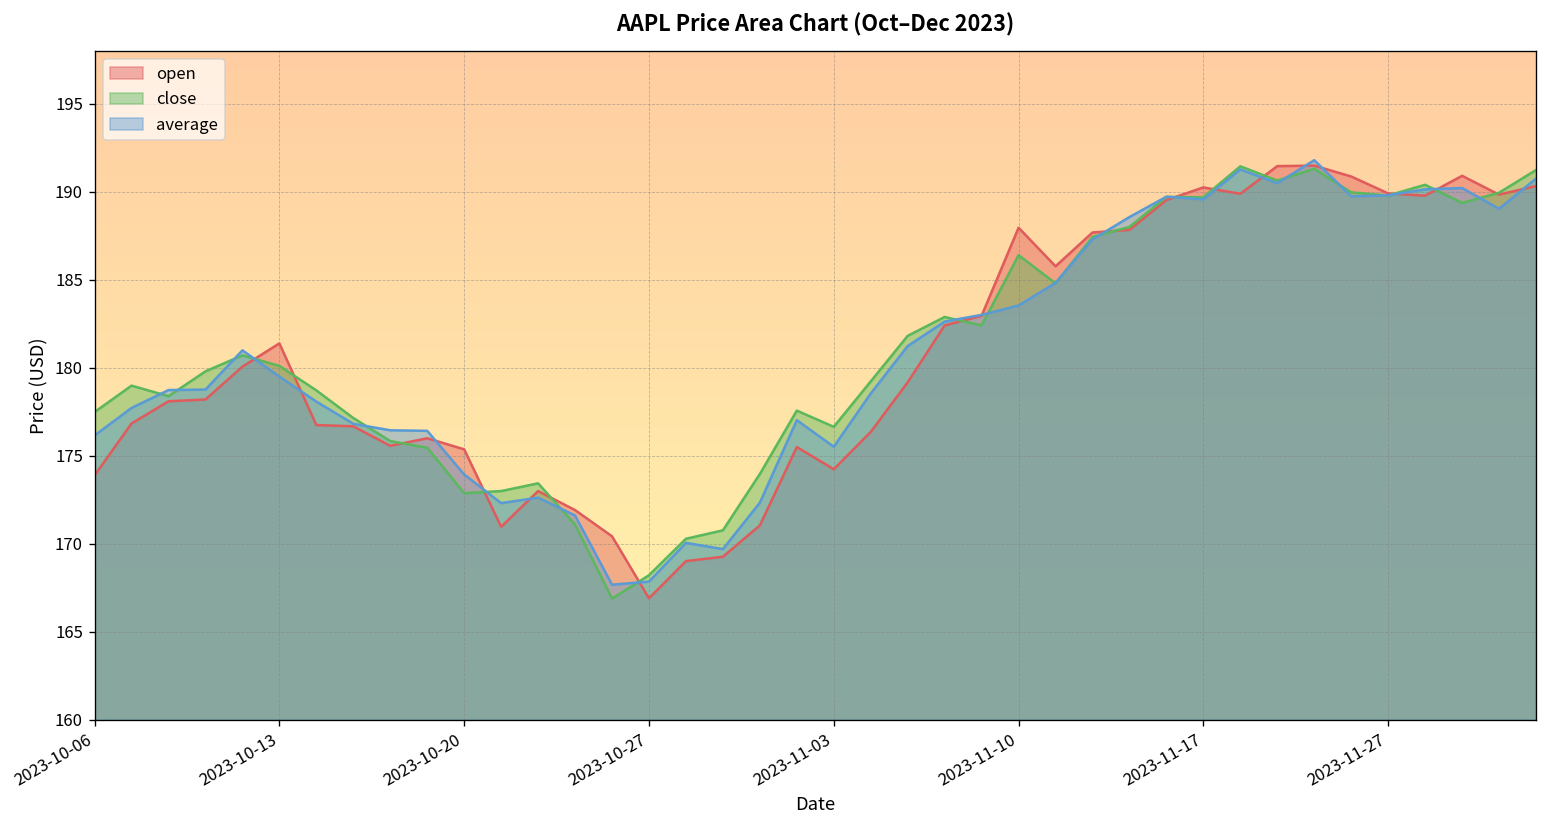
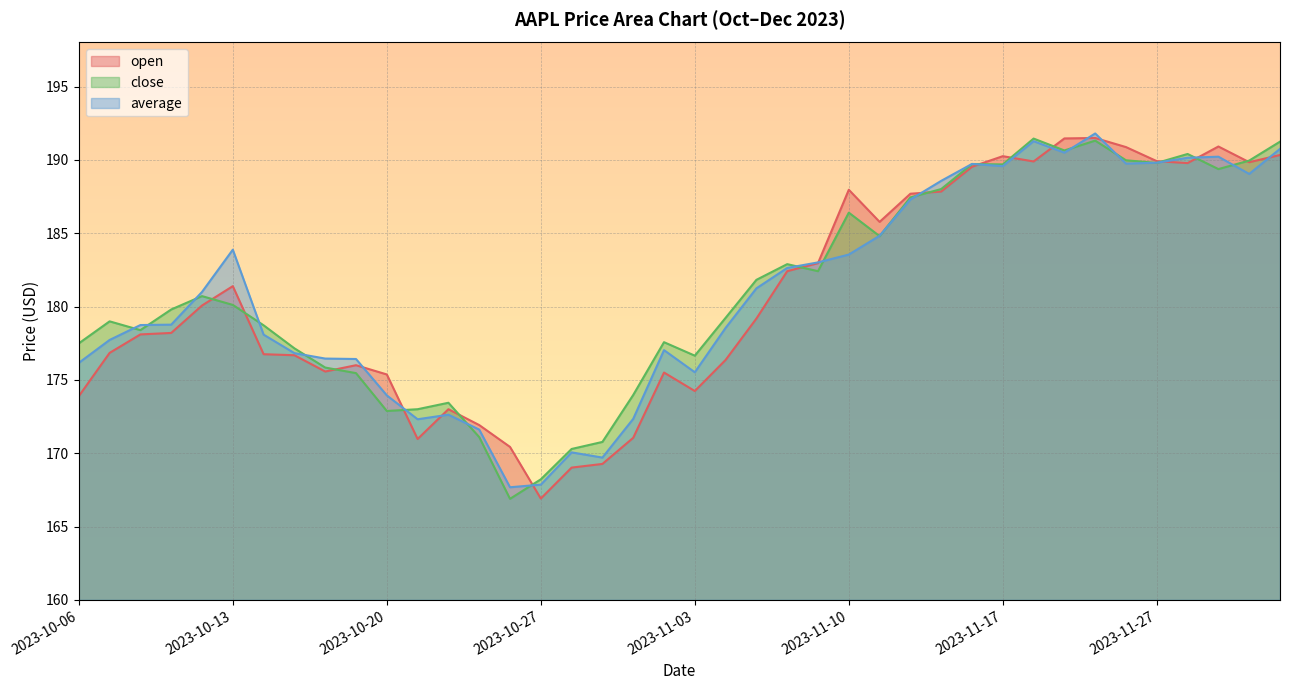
average, 2023-10-13: 179.5 -> 183.9
